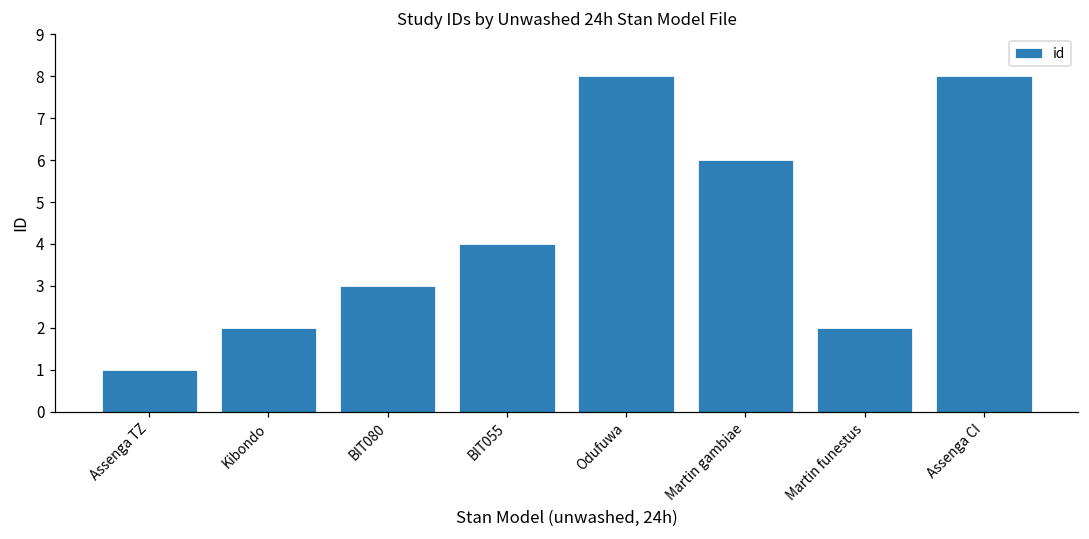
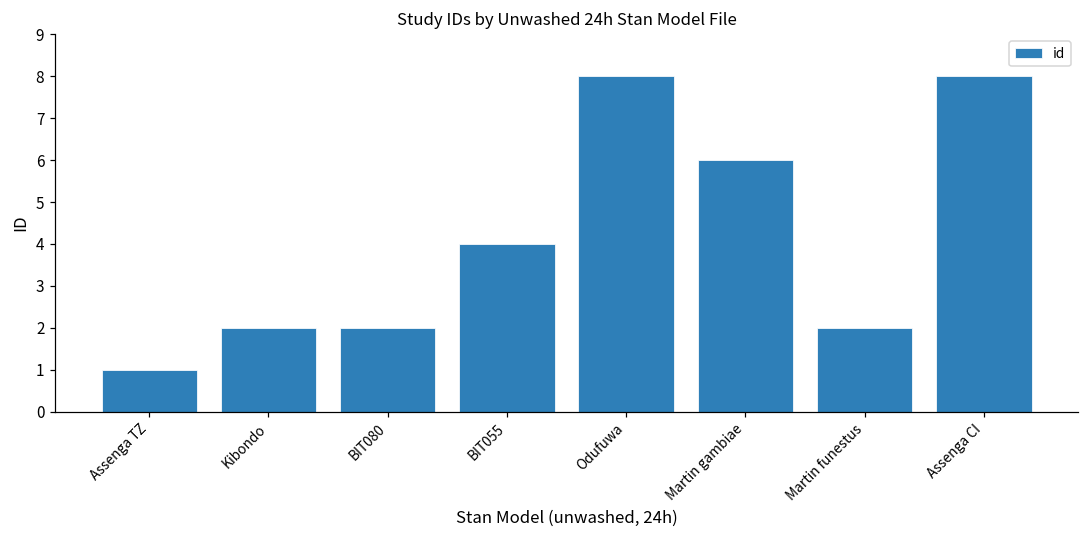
BIT080: 3 -> 2
